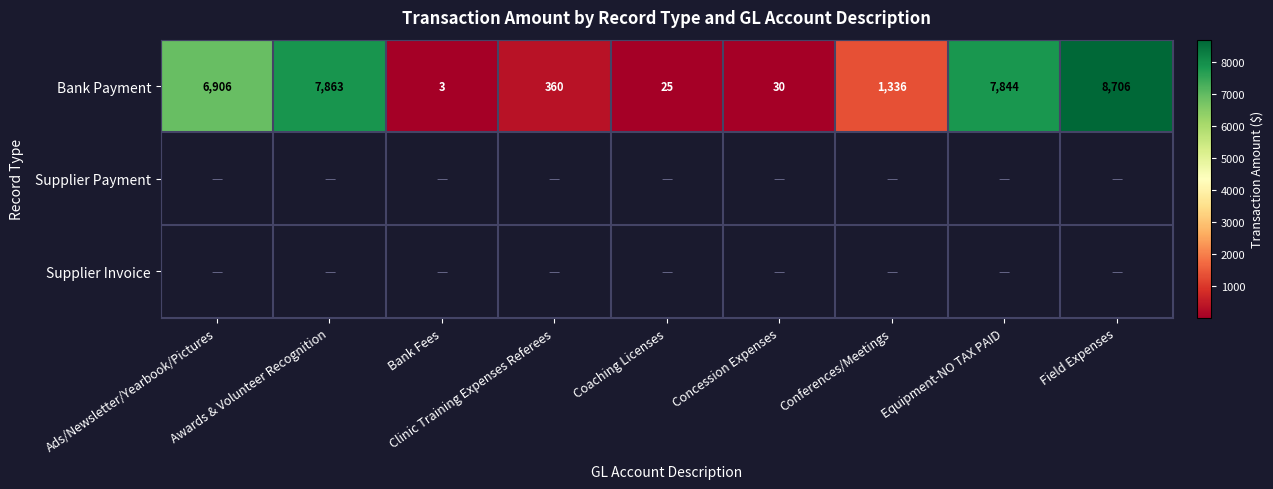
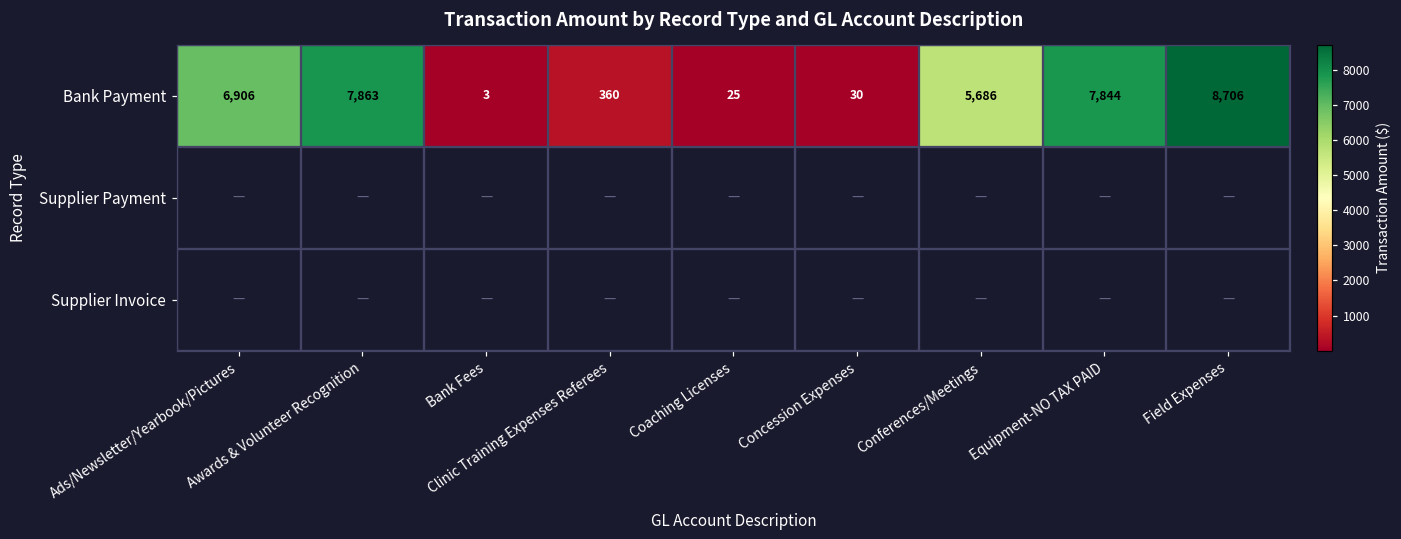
Bank Payment, Conferences/Meetings: 1,336 -> 5,686
